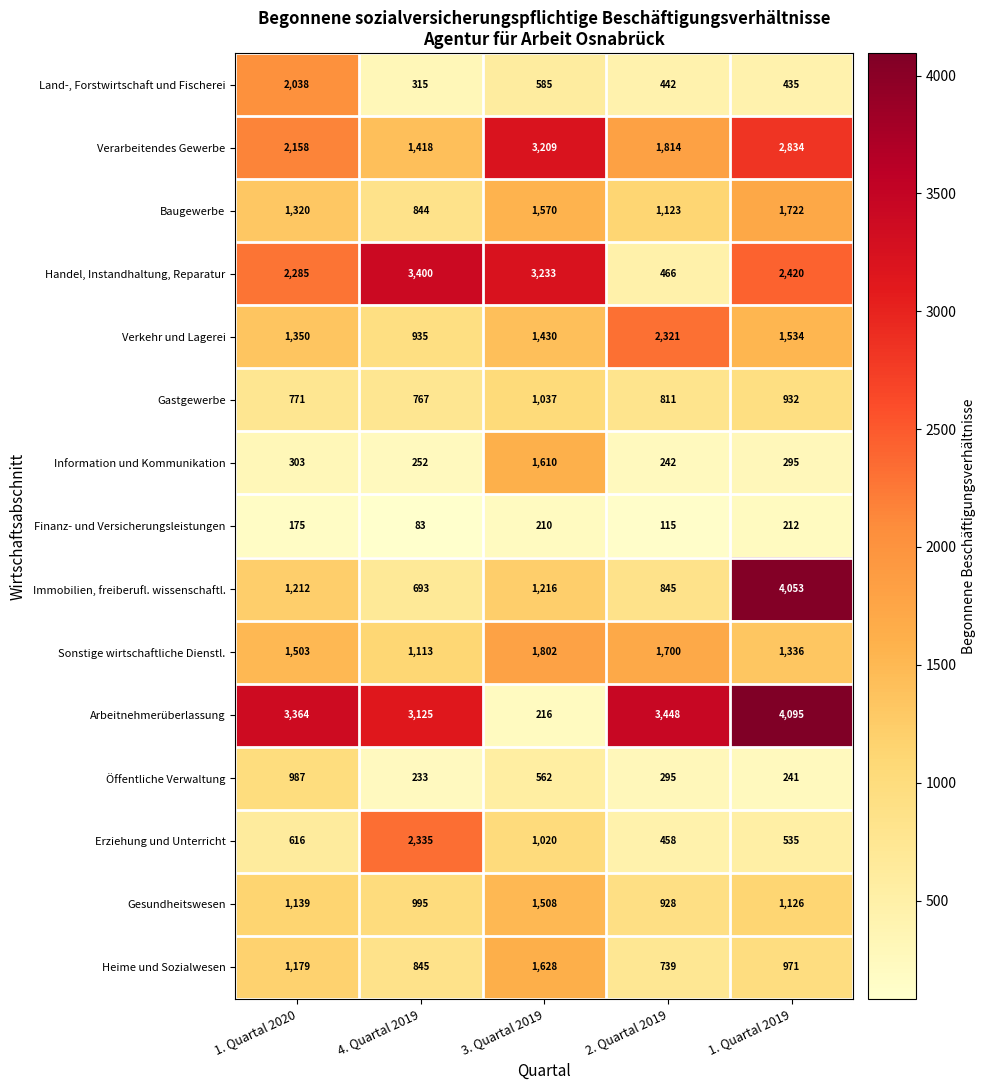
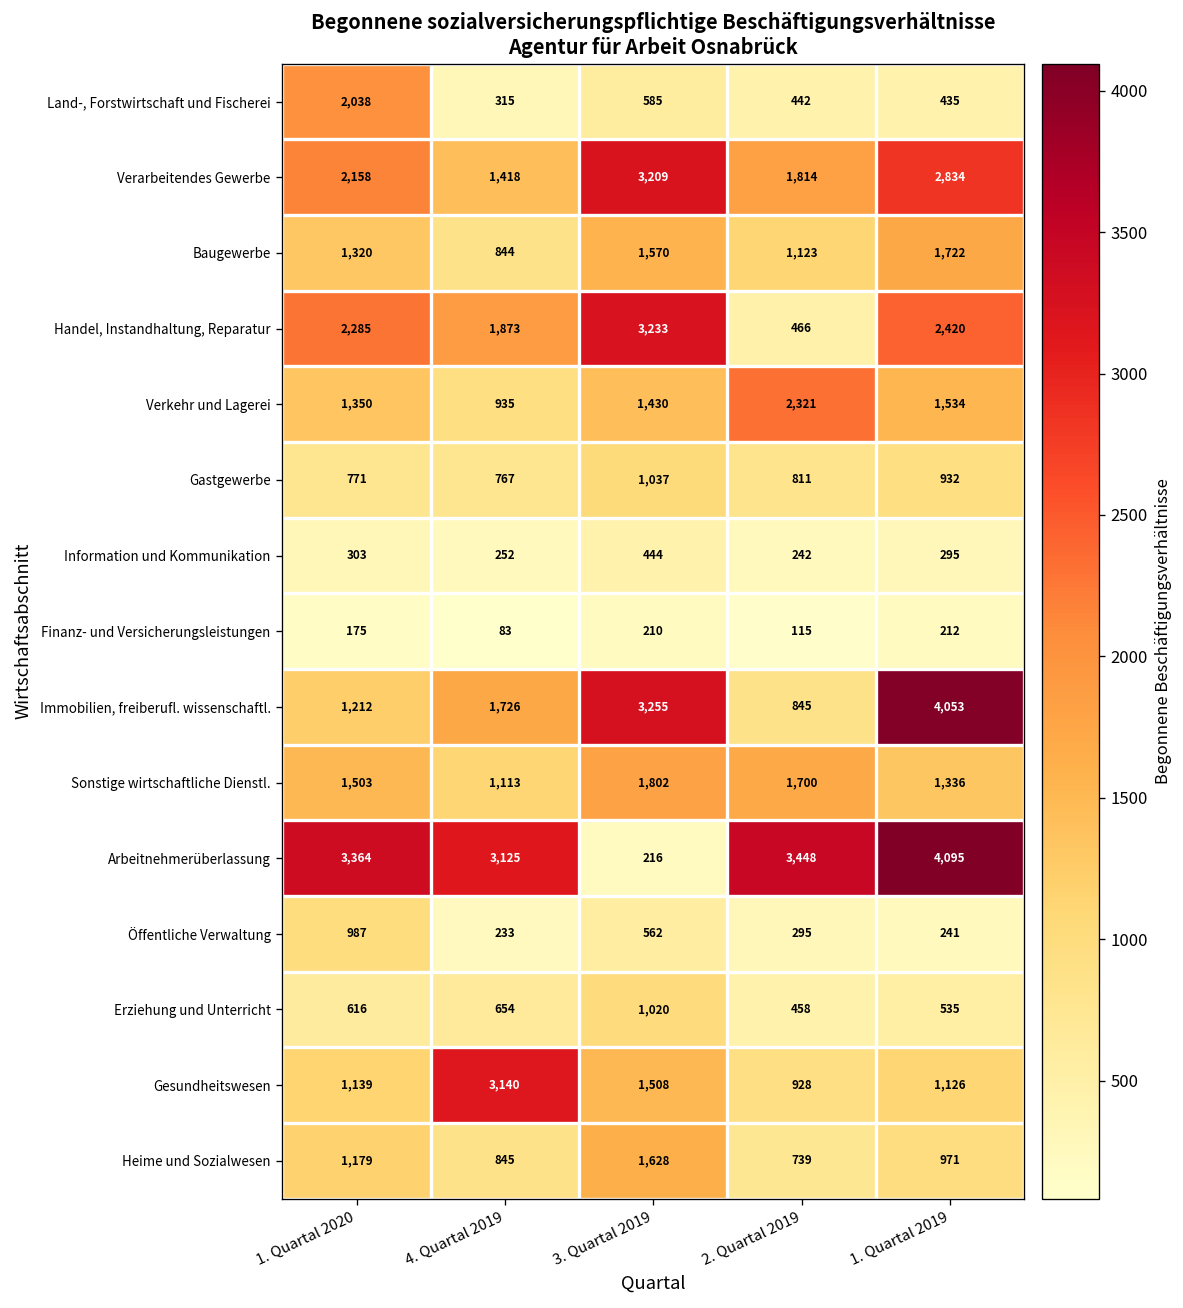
Handel, Instandhaltung, Reparatur, 4. Quartal 2019: 3,400 -> 1,873
Information und Kommunikation, 3. Quartal 2019: 1,610 -> 444
Immobilien, freiberufl. wissenschaftl., 4. Quartal 2019: 693 -> 1,726
Immobilien, freiberufl. wissenschaftl., 3. Quartal 2019: 1,216 -> 3,255
Erziehung und Unterricht, 4. Quartal 2019: 2,335 -> 654
Gesundheitswesen, 4. Quartal 2019: 995 -> 3,140
